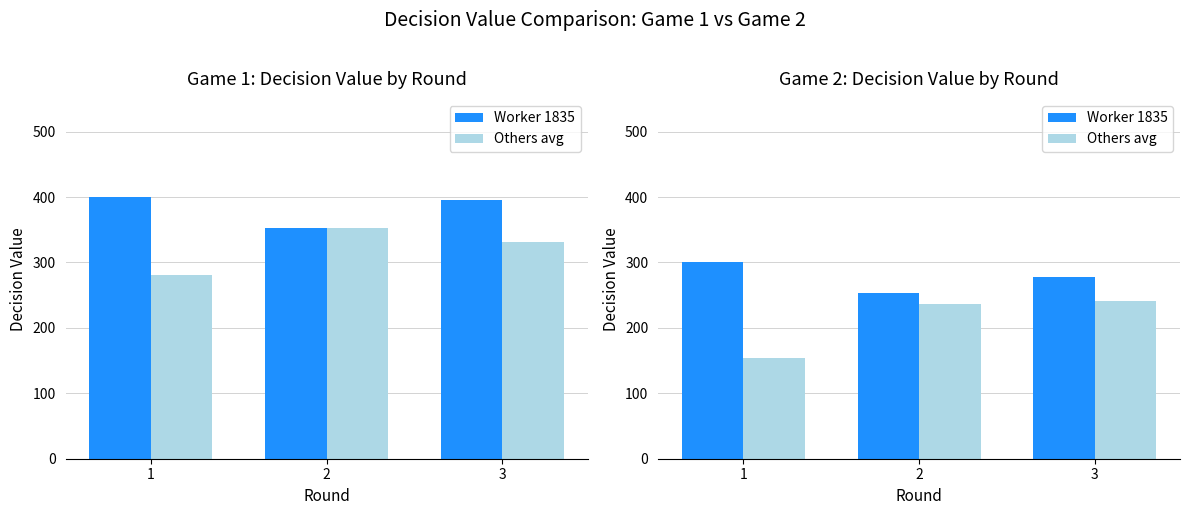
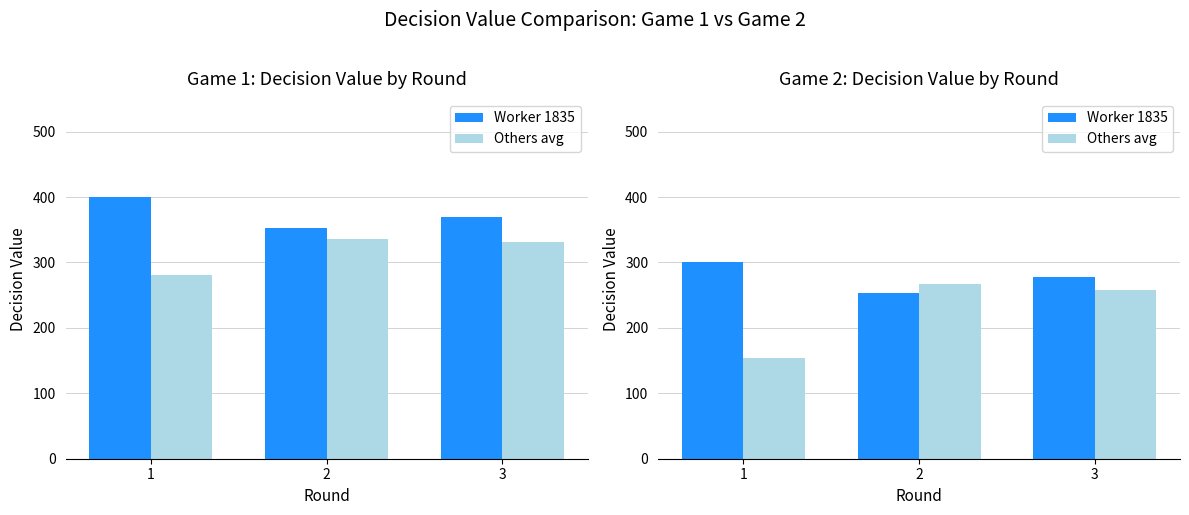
Game 1: Decision Value by Round, Others avg, 2: 350 -> 340
Game 1: Decision Value by Round, Worker 1835, 3: 400 -> 370
Game 2: Decision Value by Round, Others avg, 2: 240 -> 270
Game 2: Decision Value by Round, Others avg, 3: 240 -> 260
